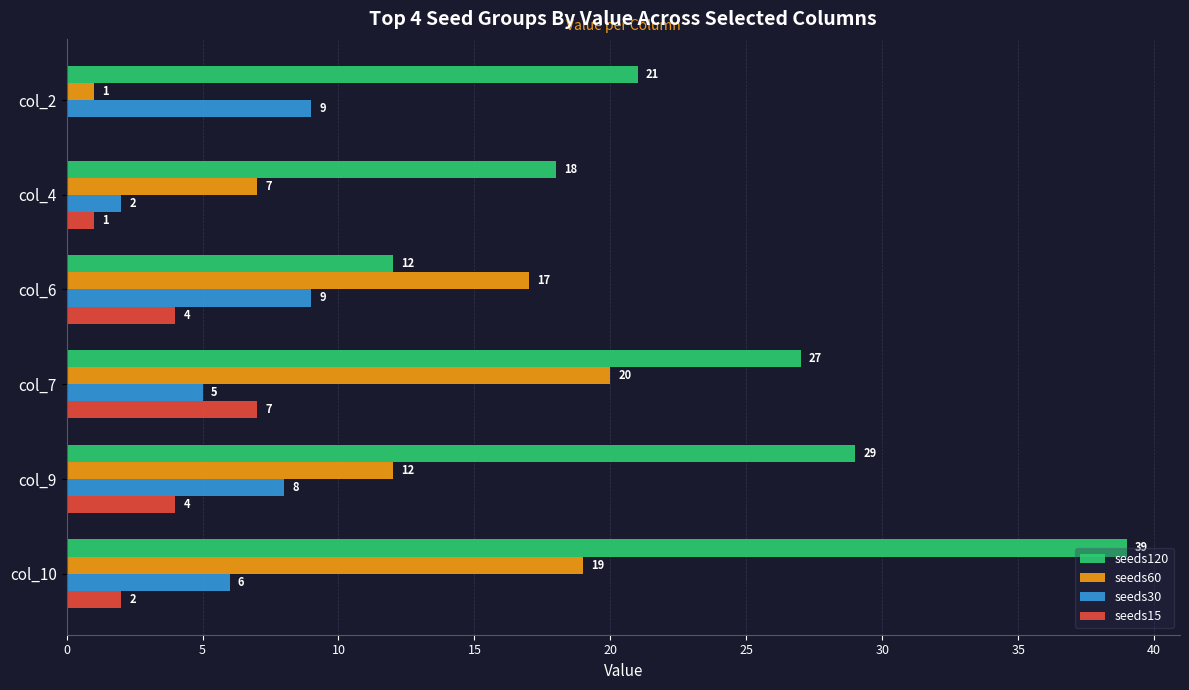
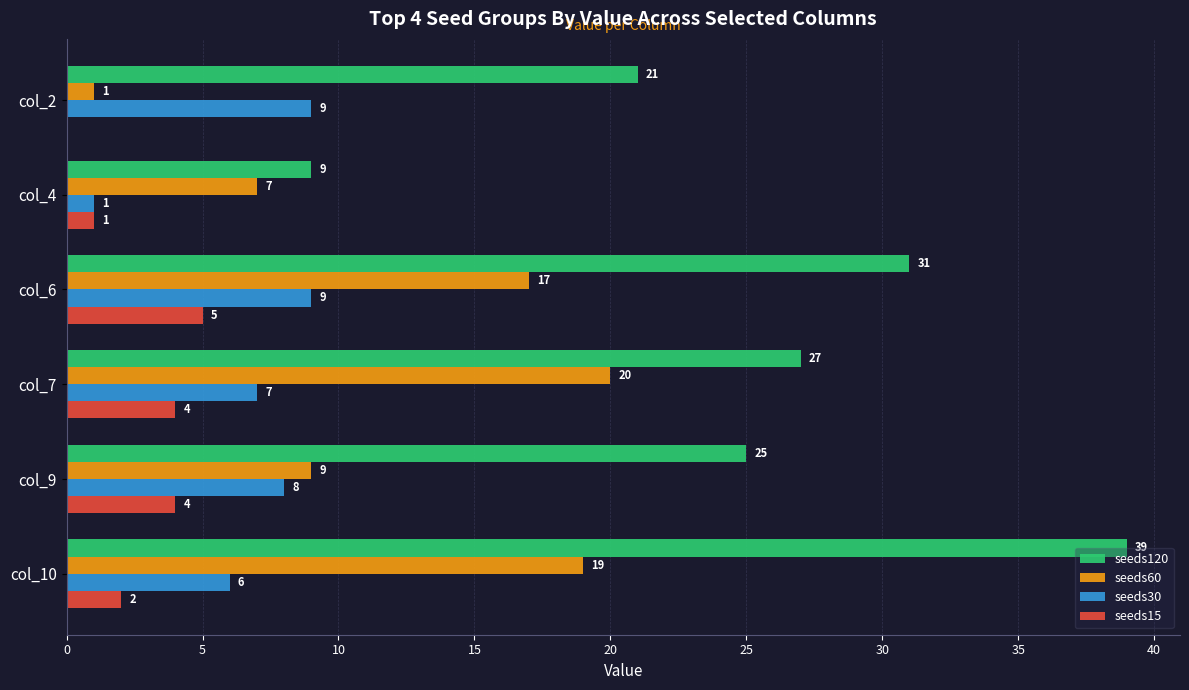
seeds120, col_4: 18 -> 9
seeds30, col_4: 2 -> 1
seeds120, col_6: 12 -> 31
seeds15, col_6: 4 -> 5
seeds30, col_7: 5 -> 7
seeds15, col_7: 7 -> 4
seeds120, col_9: 29 -> 25
seeds60, col_9: 12 -> 9
